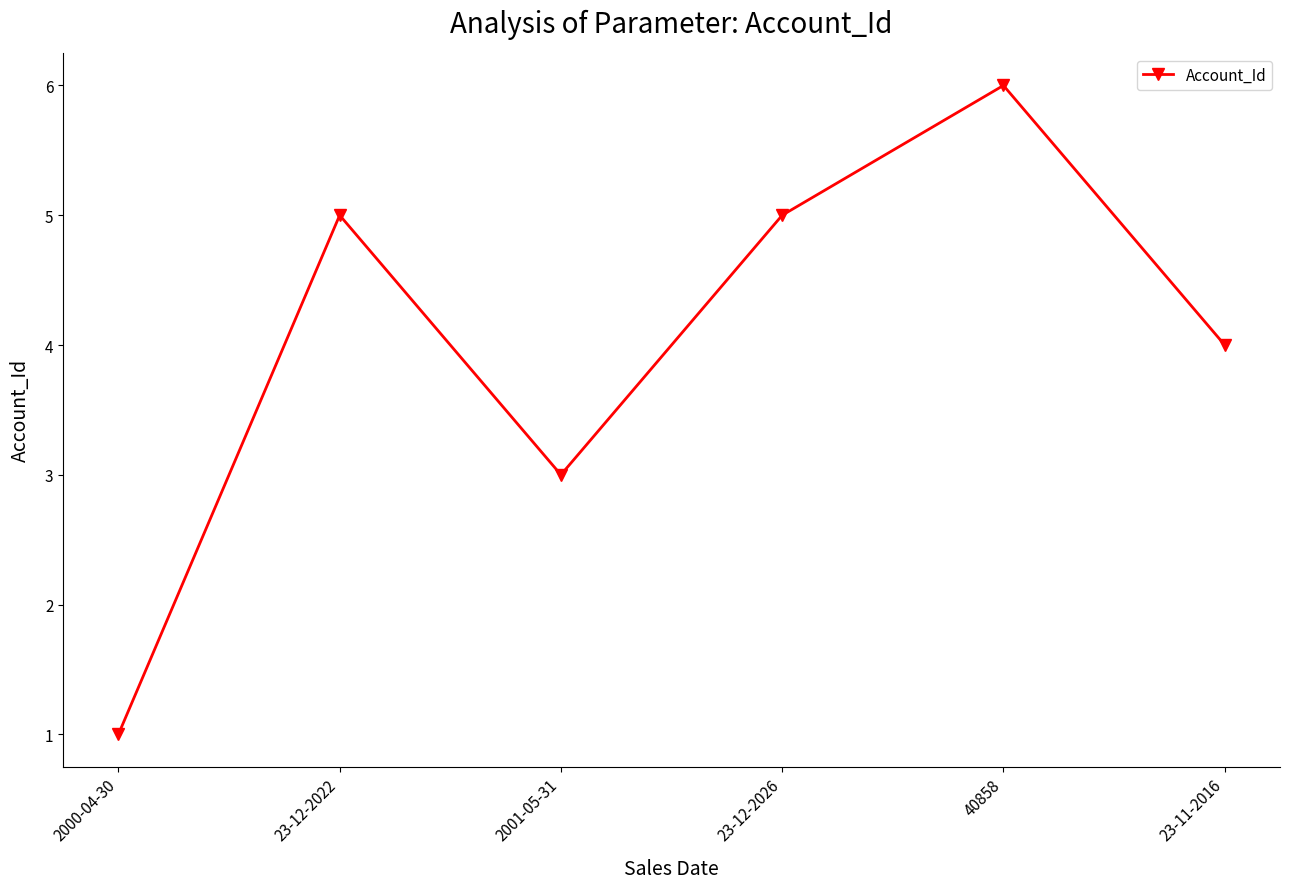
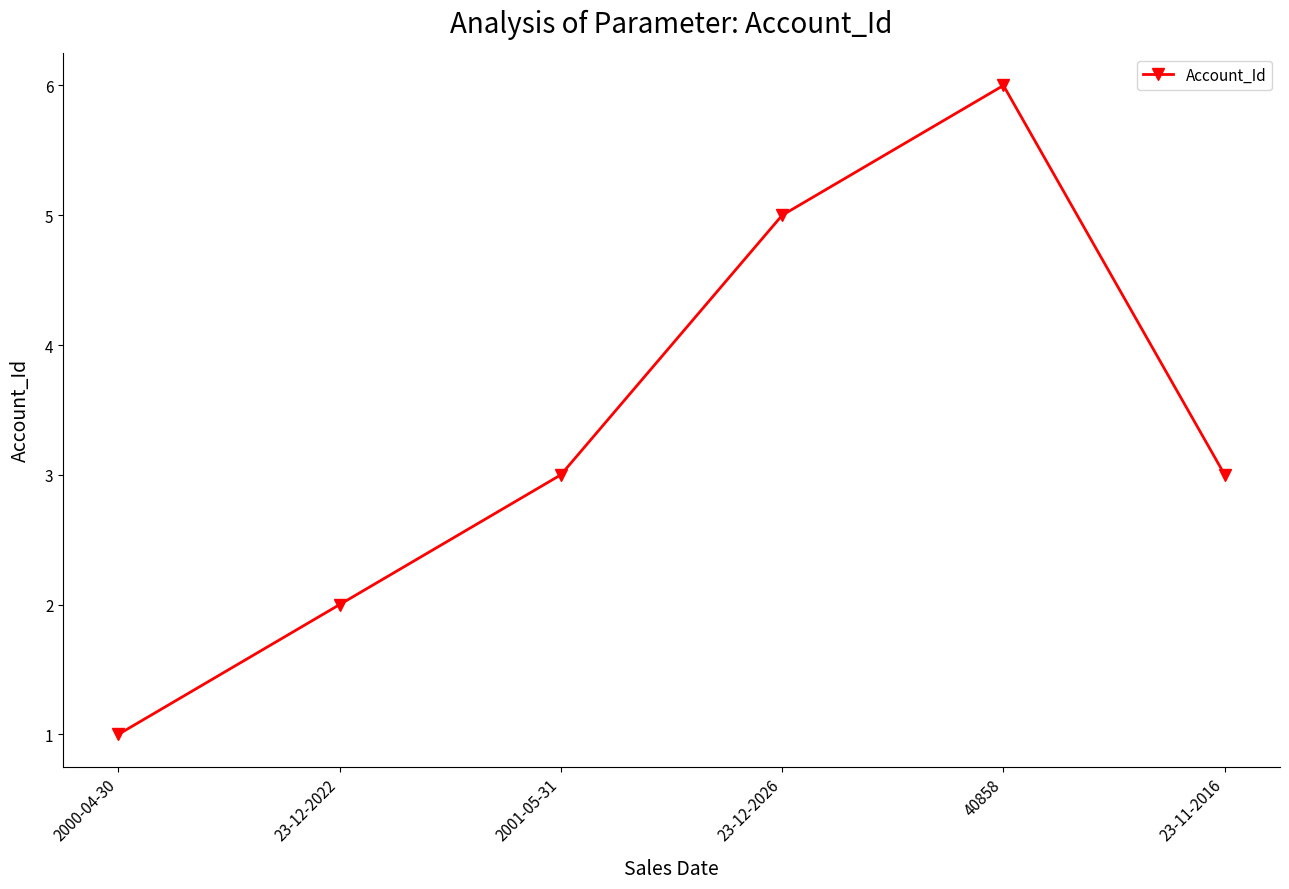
23-12-2022: 5 -> 2
23-11-2016: 4 -> 3
